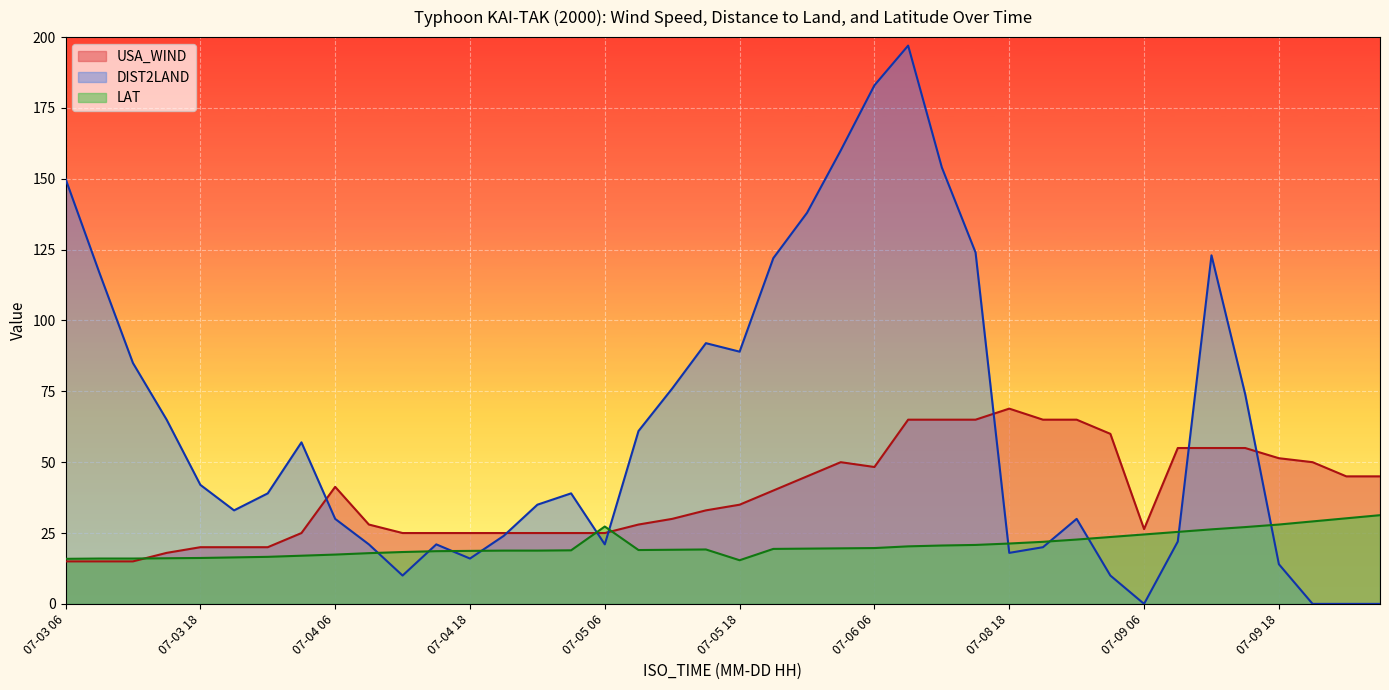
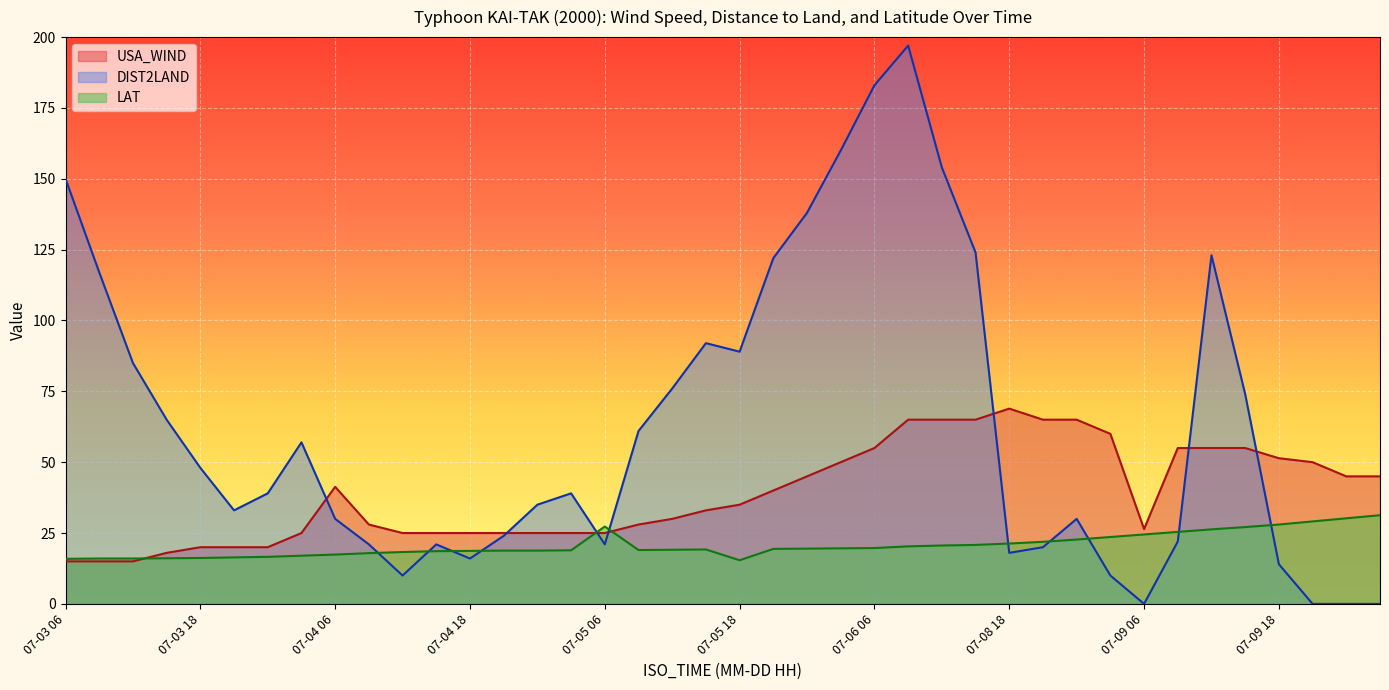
DIST2LAND, 07-03 18: 42 -> 48
USA_WIND, 07-06 06: 48 -> 55
